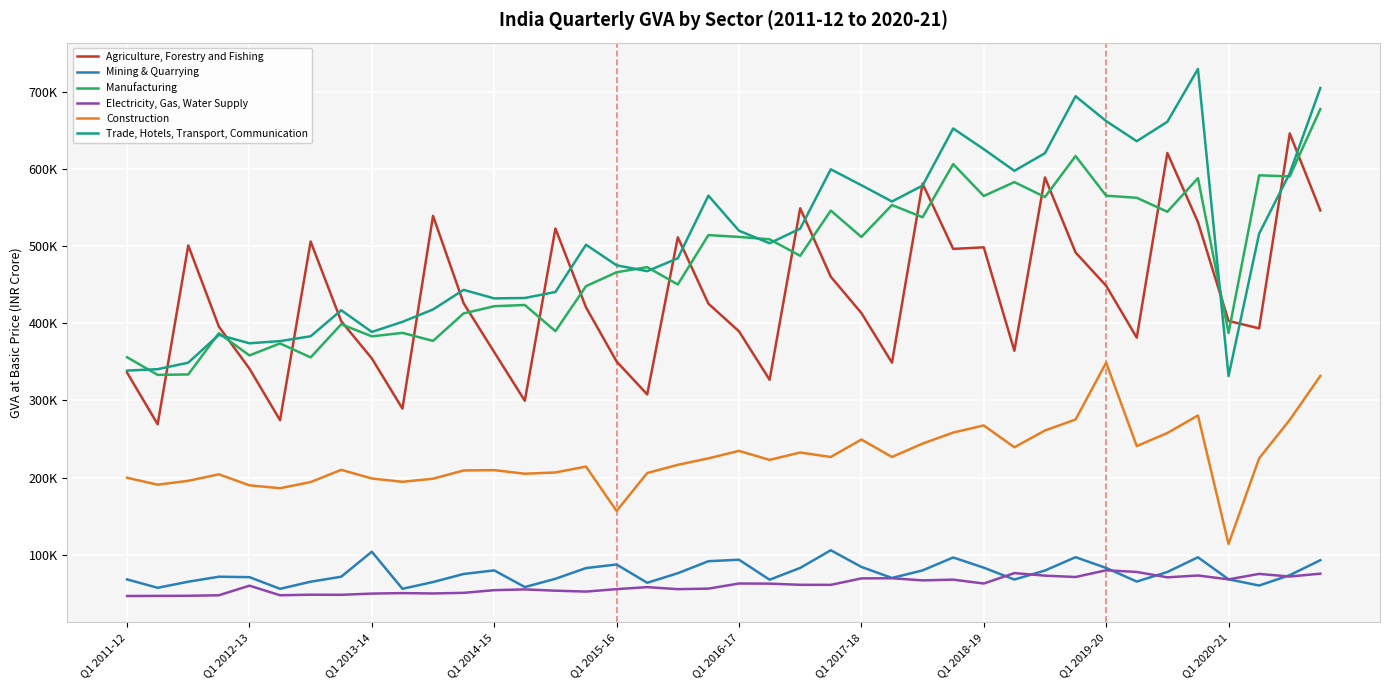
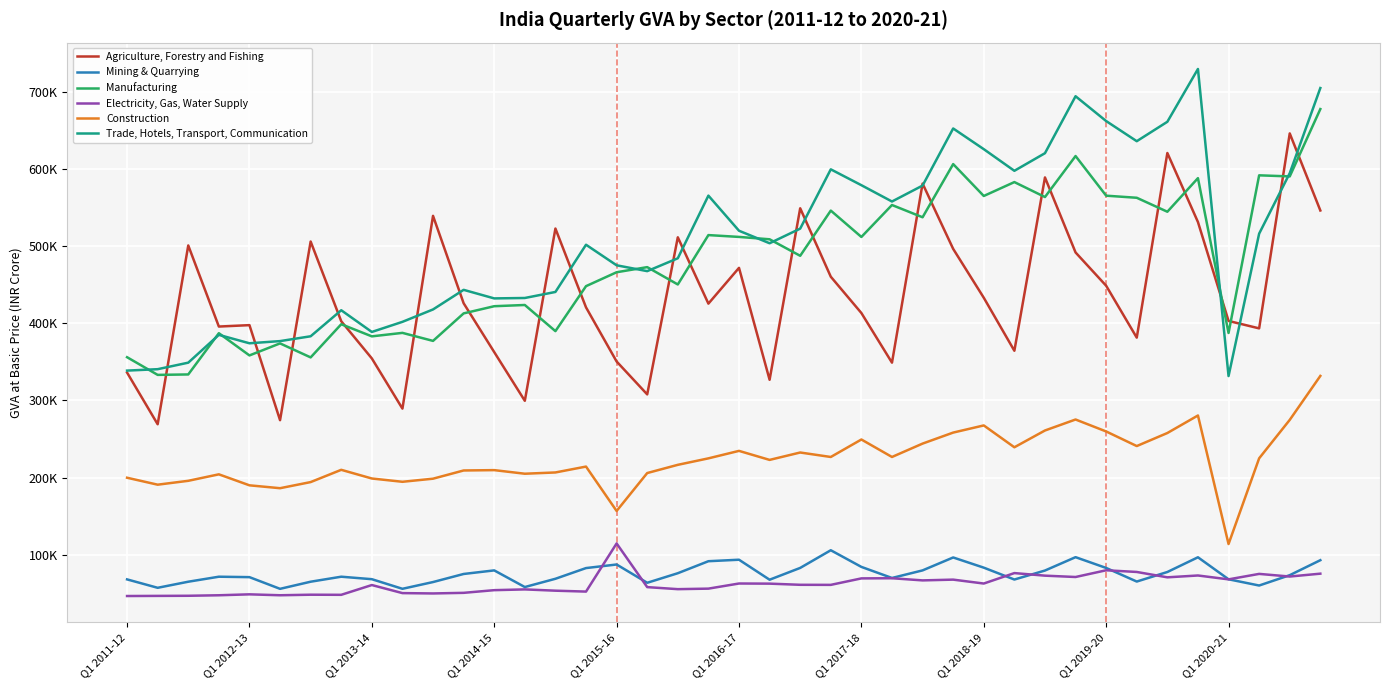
Agriculture, Forestry and Fishing, Q1 2012-13: 340000 -> 400000
Electricity, Gas, Water Supply, Q1 2012-13: 60000 -> 50000
Mining & Quarrying, Q1 2013-14: 100000 -> 70000
Electricity, Gas, Water Supply, Q1 2013-14: 50000 -> 60000
Electricity, Gas, Water Supply, Q1 2015-16: 60000 -> 110000
Agriculture, Forestry and Fishing, Q1 2016-17: 390000 -> 470000
Agriculture, Forestry and Fishing, Q1 2018-19: 500000 -> 430000
Construction, Q1 2019-20: 350000 -> 260000
